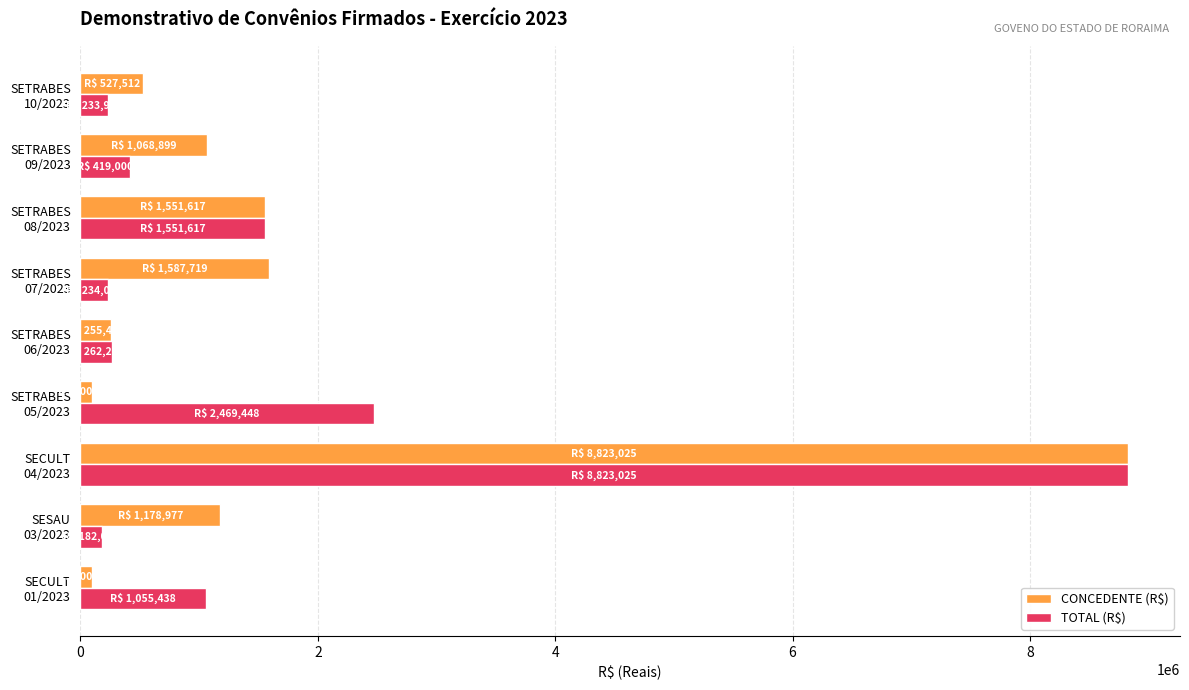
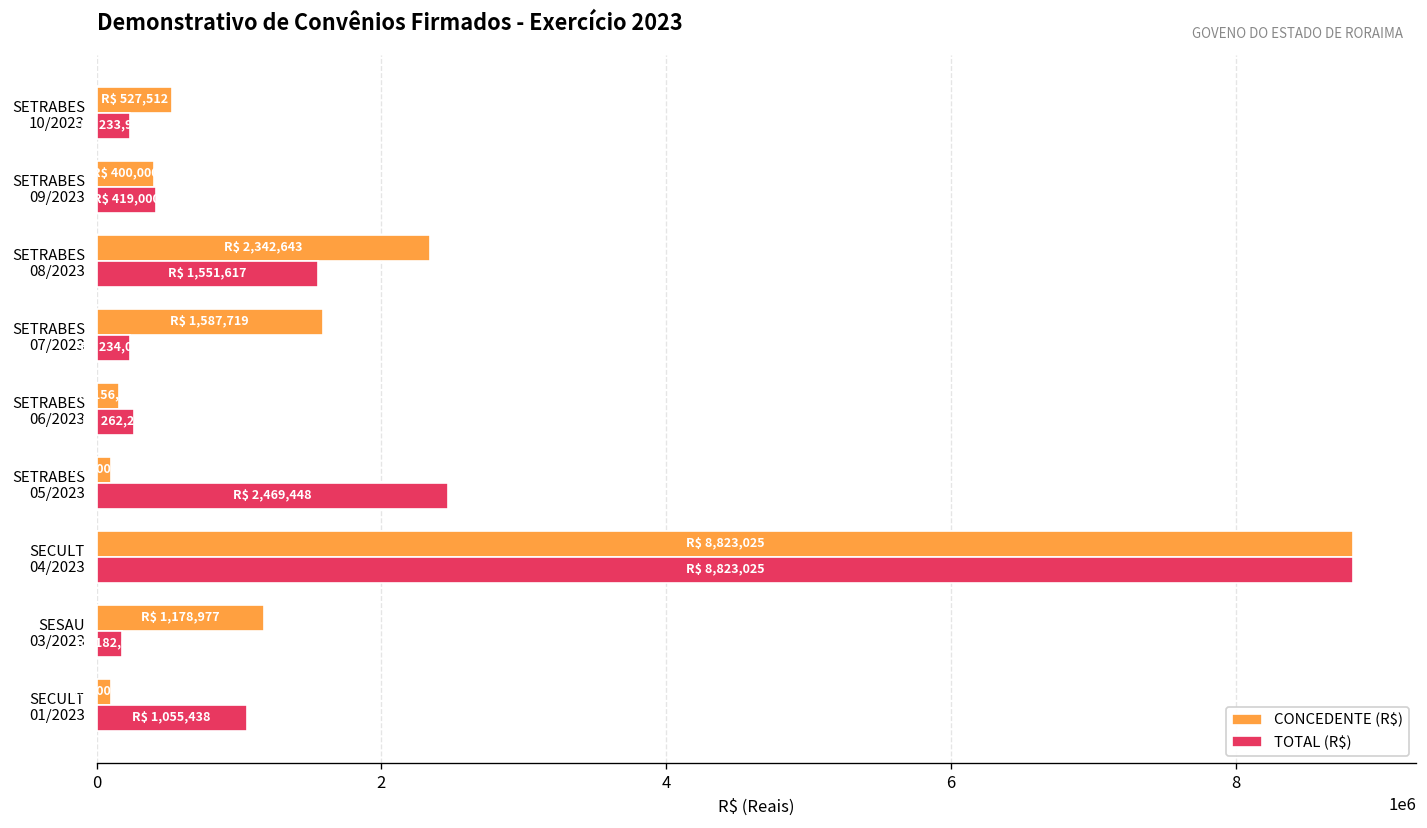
CONCEDENTE (R$), SETRABES 09/2023: 1,068,899 -> 400,000
CONCEDENTE (R$), SETRABES 08/2023: 1,551,617 -> 2,342,643
CONCEDENTE (R$), SETRABES 06/2023: 260000 -> 160000
